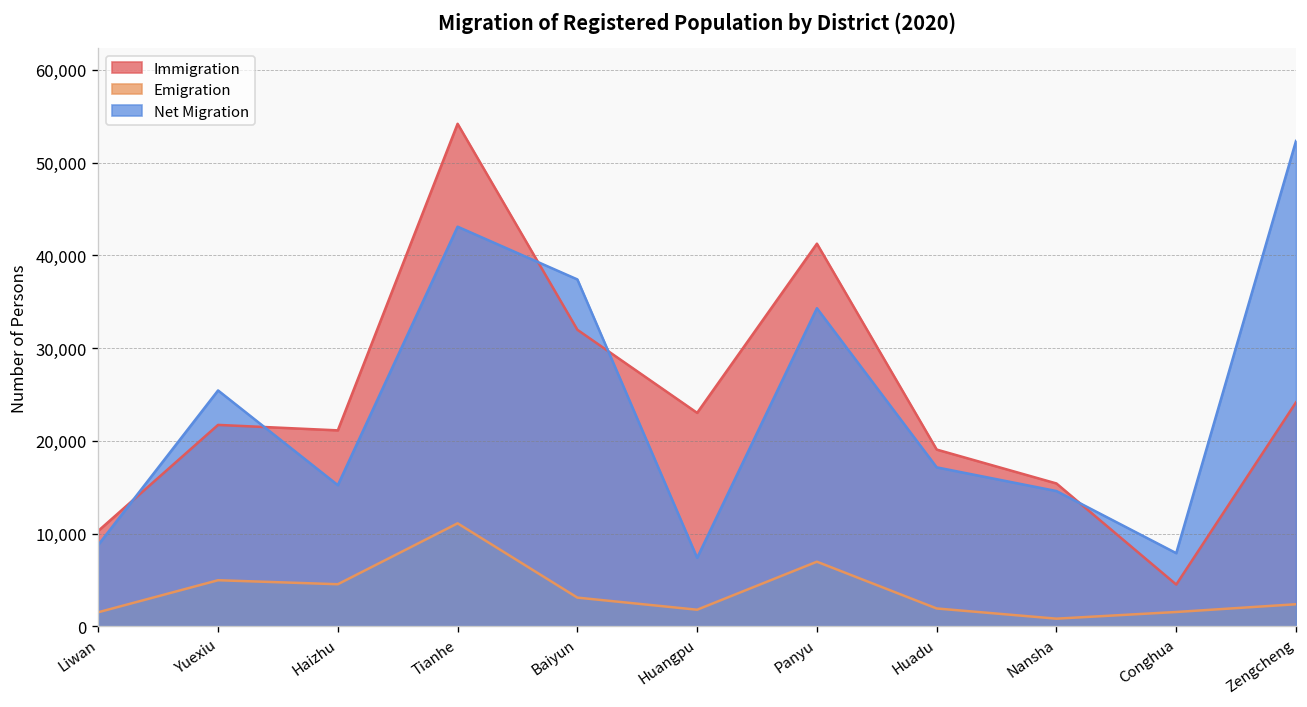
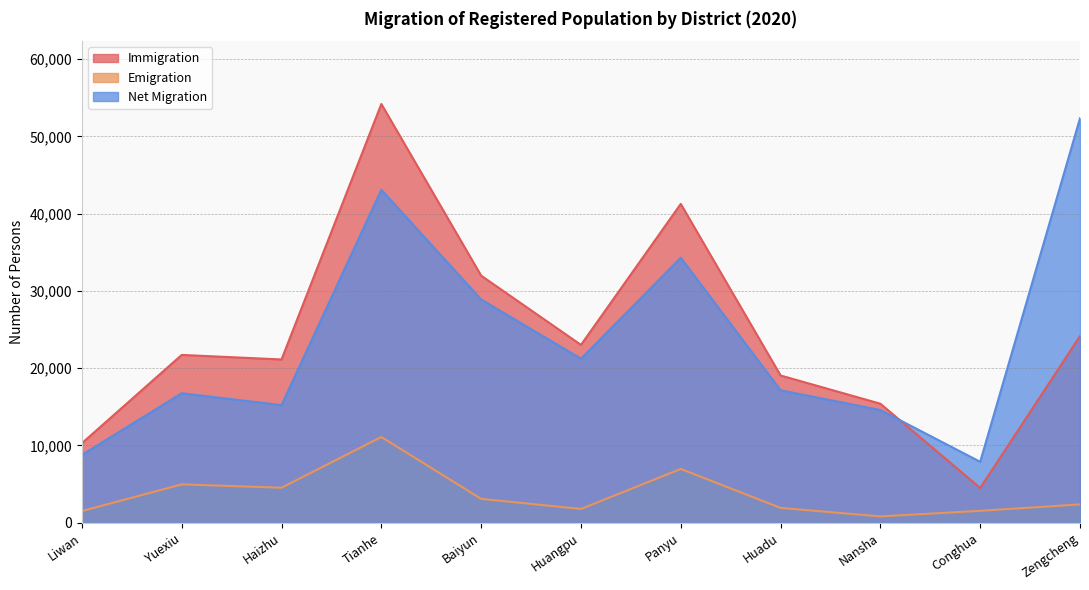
Net Migration, Yuexiu: 25,000 -> 17,000
Net Migration, Baiyun: 37,000 -> 29,000
Net Migration, Huangpu: 7,000 -> 21,000
